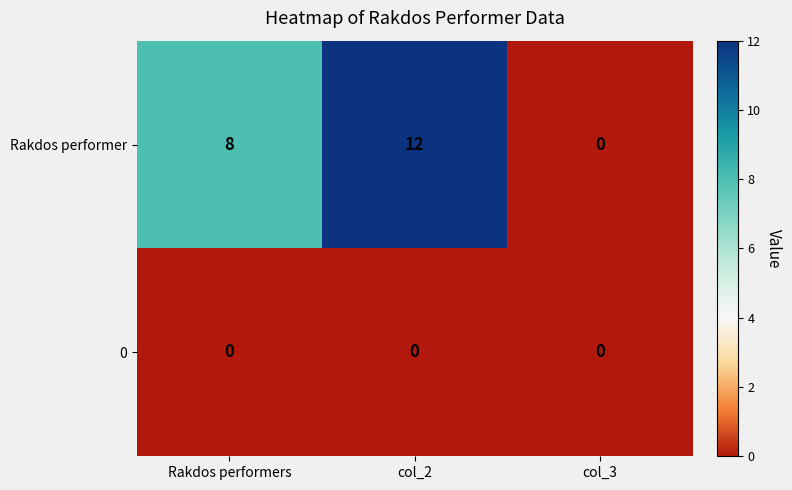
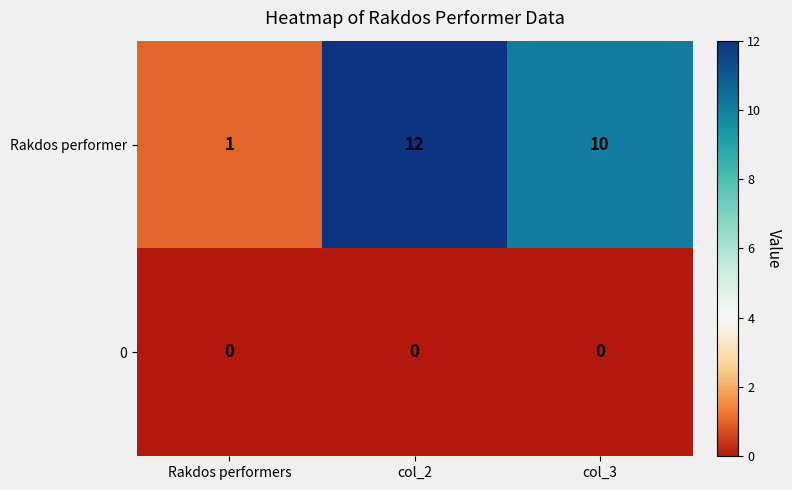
Rakdos performer, Rakdos performers: 8 -> 1
Rakdos performer, col_3: 0 -> 10
